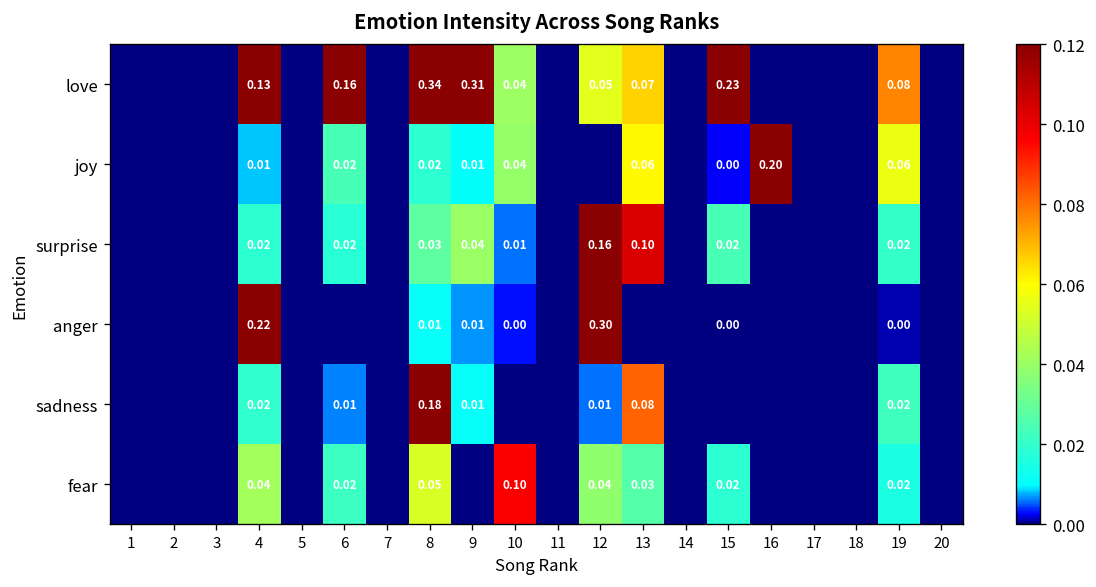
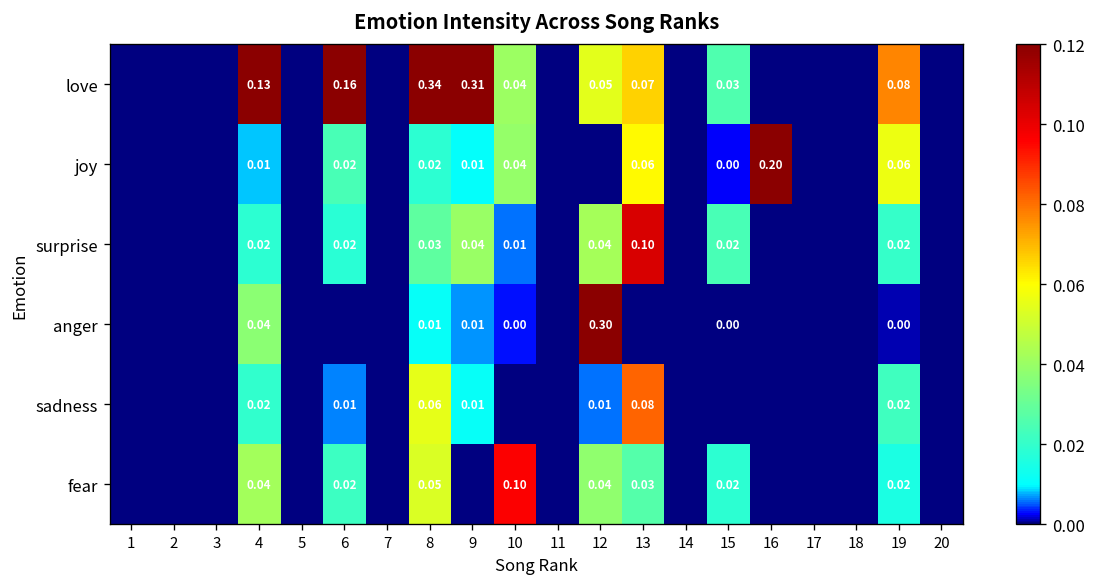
love, 15: 0.23 -> 0.03
surprise, 12: 0.16 -> 0.04
anger, 4: 0.22 -> 0.04
sadness, 8: 0.18 -> 0.06
